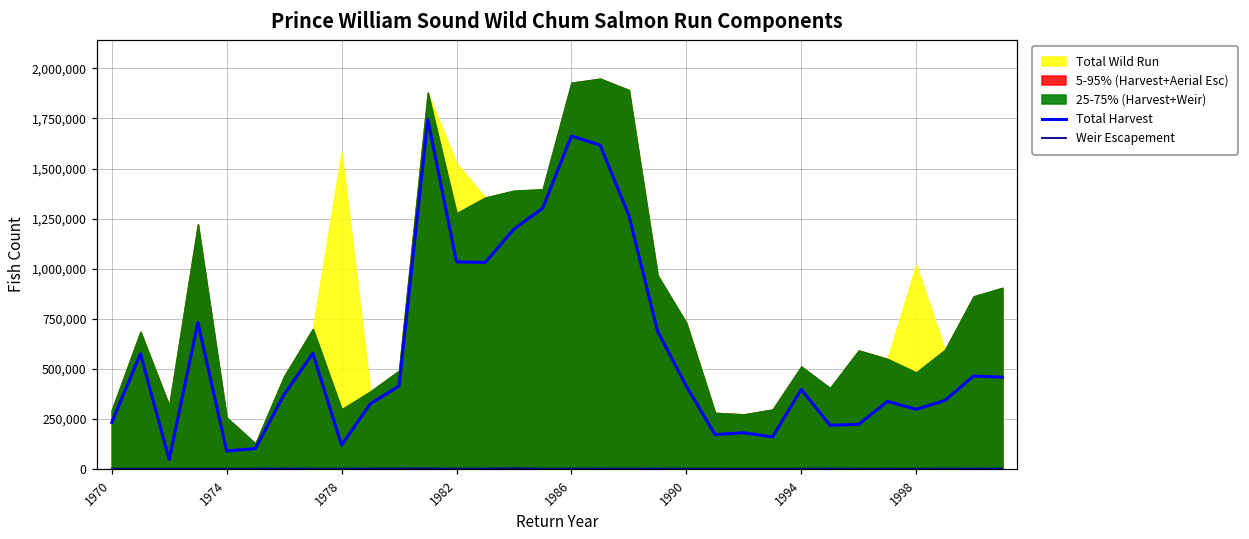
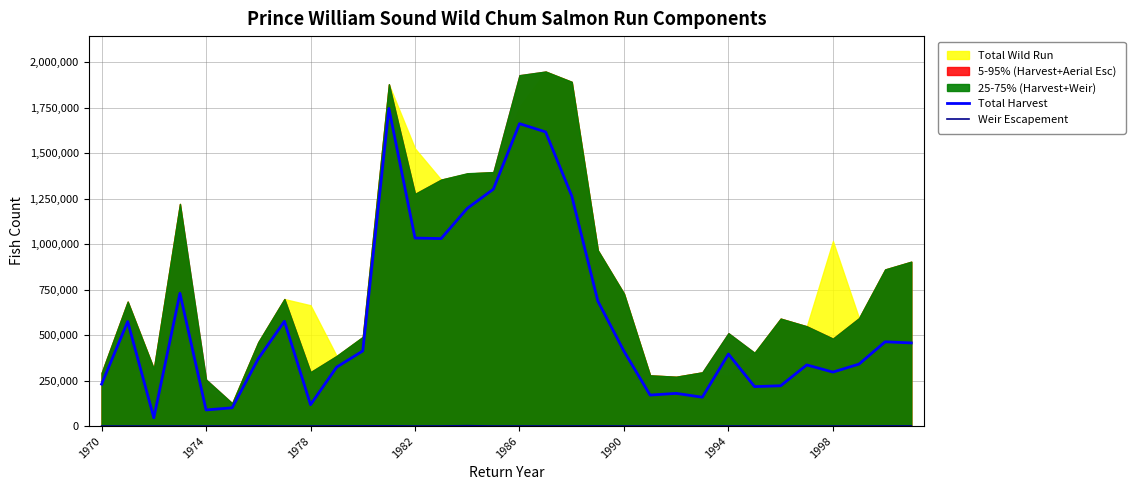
Total Wild Run, 1978: 1,580,000 -> 660,000
